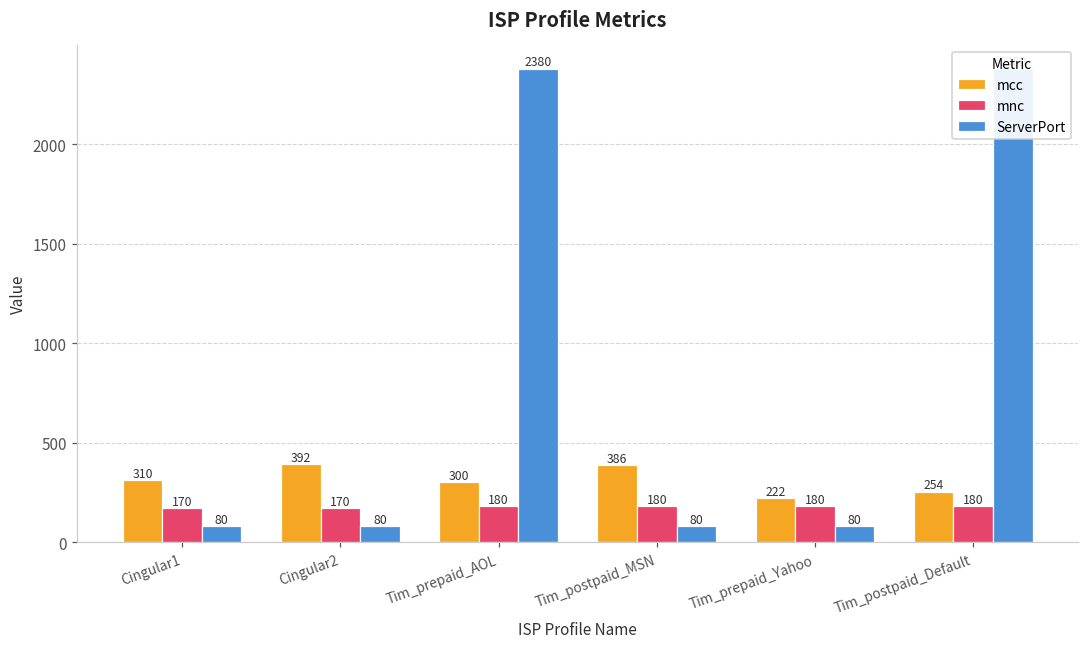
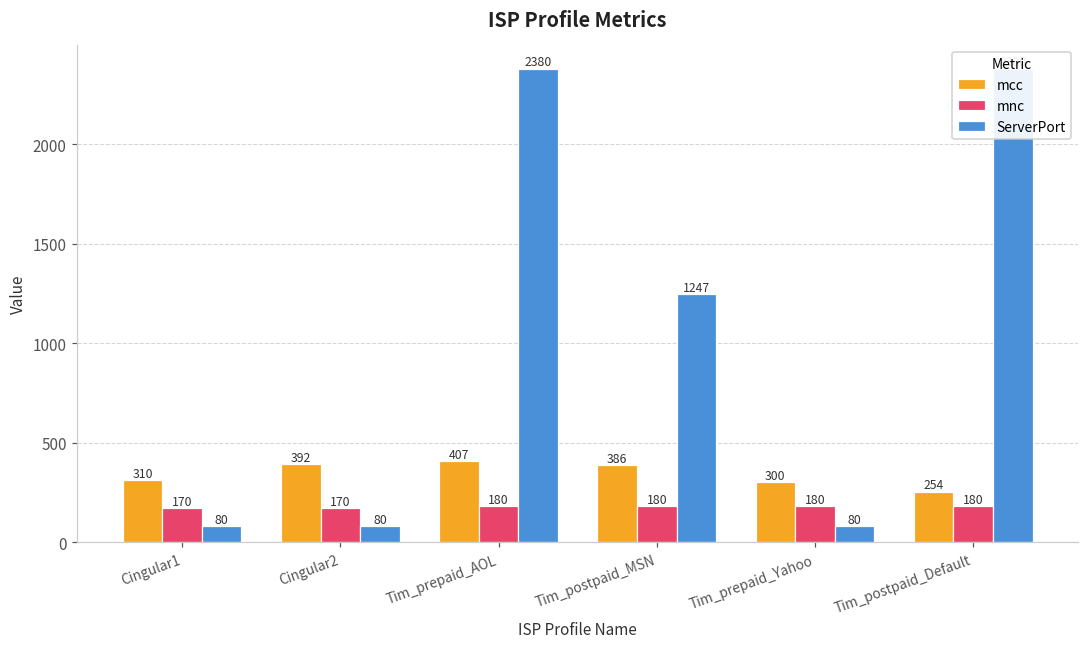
mcc, Tim_prepaid_AOL: 300 -> 407
ServerPort, Tim_postpaid_MSN: 80 -> 1247
mcc, Tim_prepaid_Yahoo: 222 -> 300
